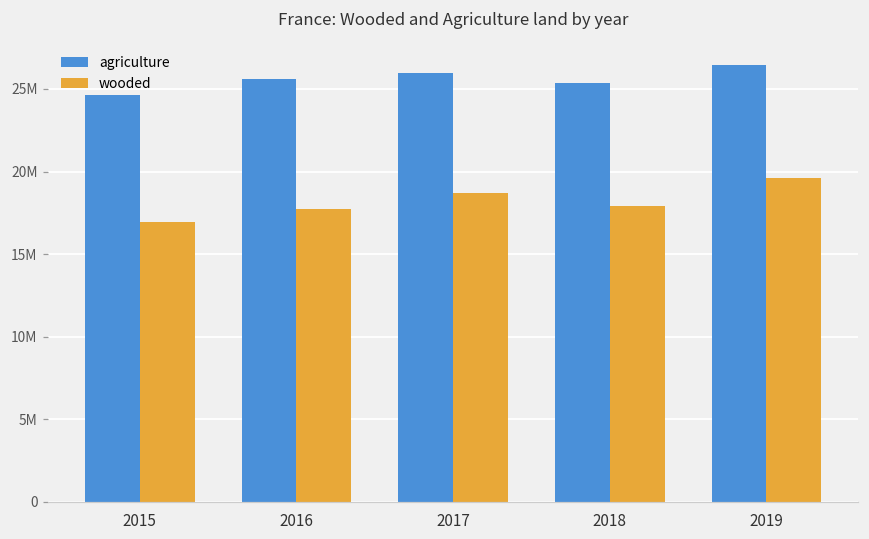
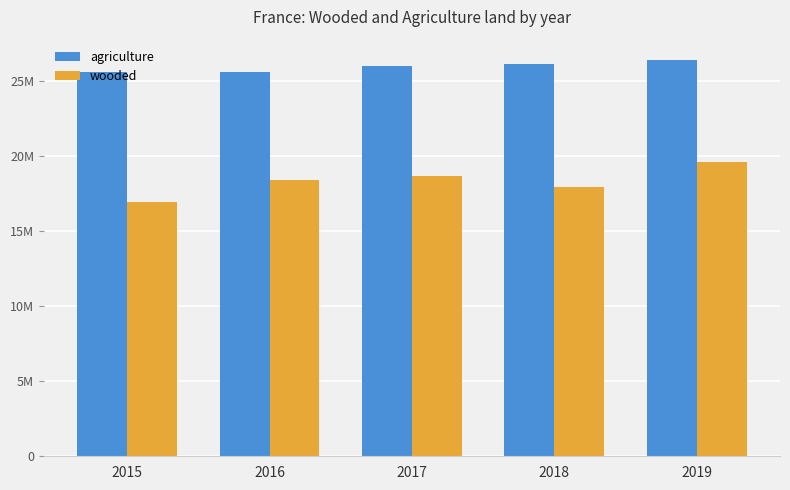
agriculture, 2015: 24600000 -> 25600000
wooded, 2016: 17700000 -> 18400000
agriculture, 2018: 25400000 -> 26100000
